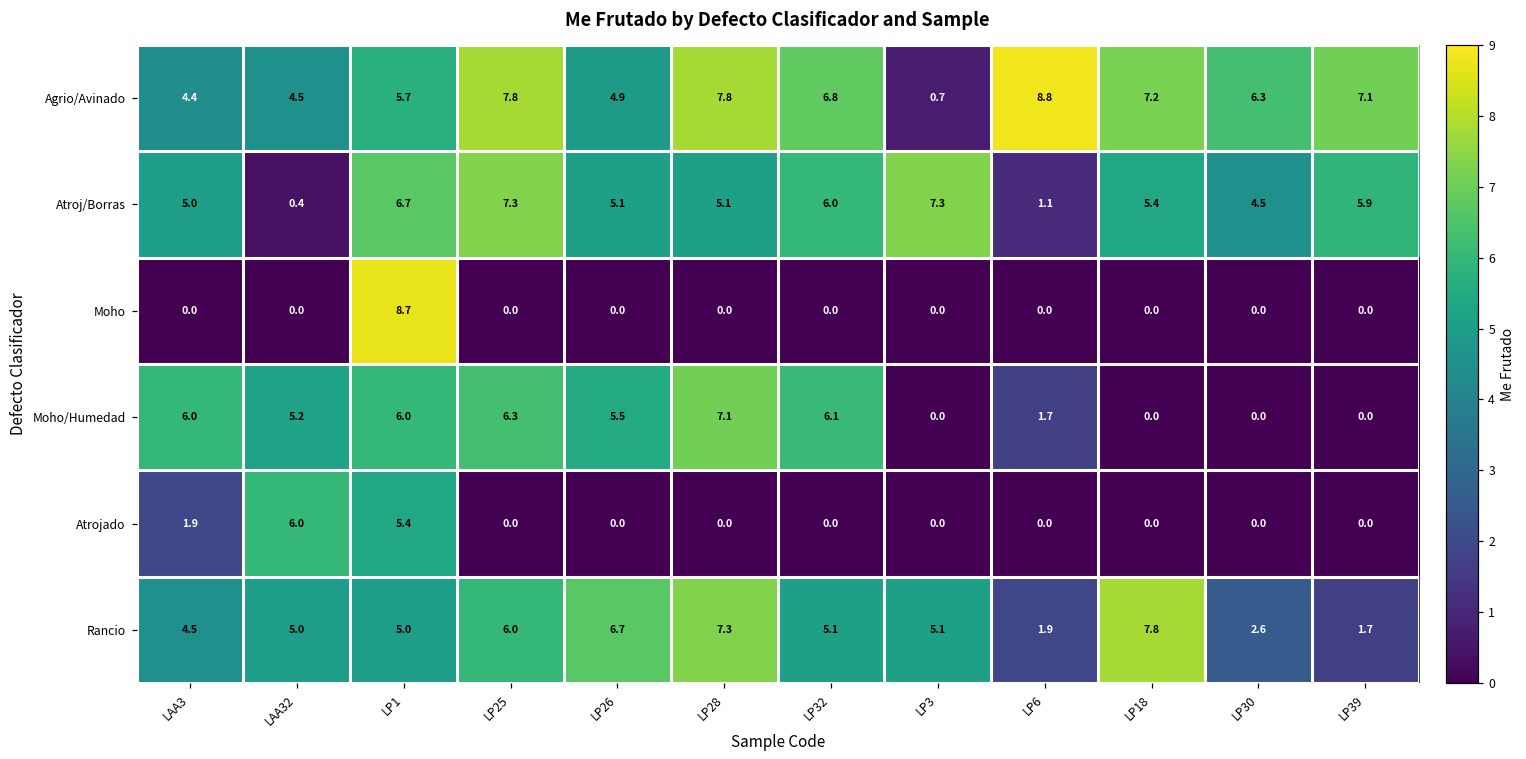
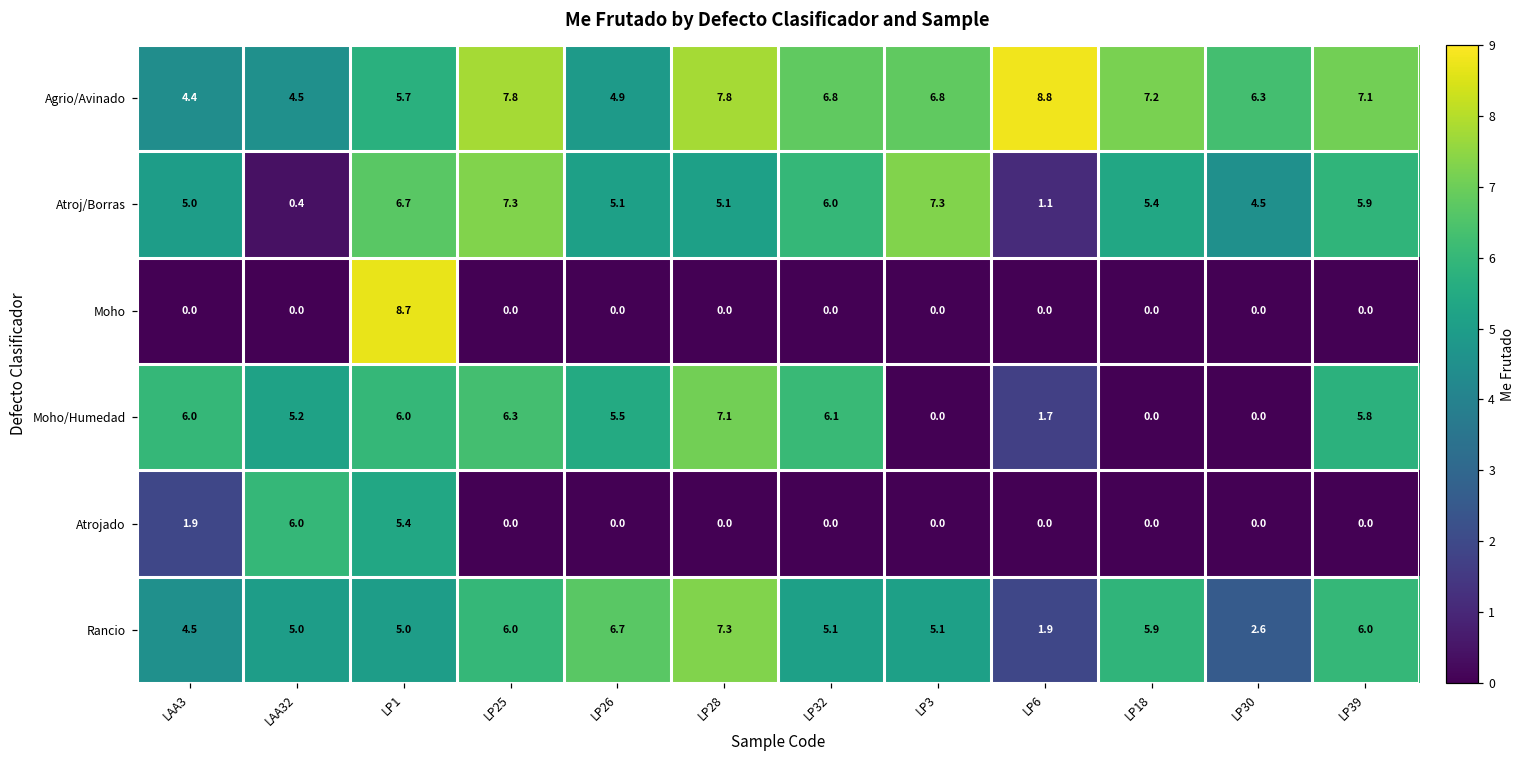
Agrio/Avinado, LP3: 0.7 -> 6.8
Moho/Humedad, LP39: 0.0 -> 5.8
Rancio, LP18: 7.8 -> 5.9
Rancio, LP39: 1.7 -> 6.0
